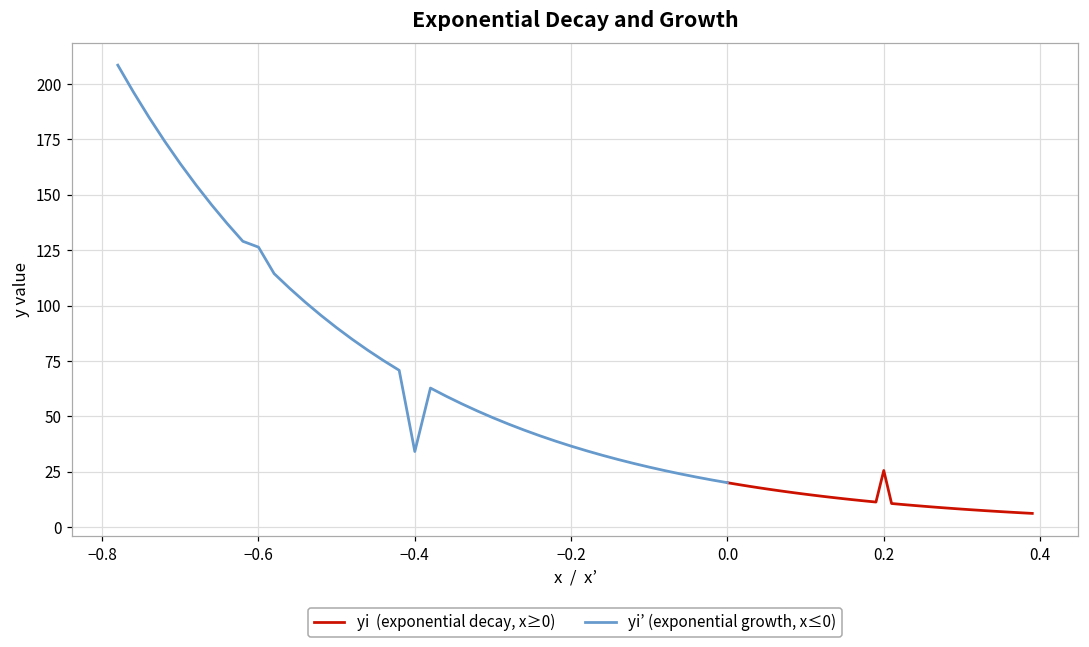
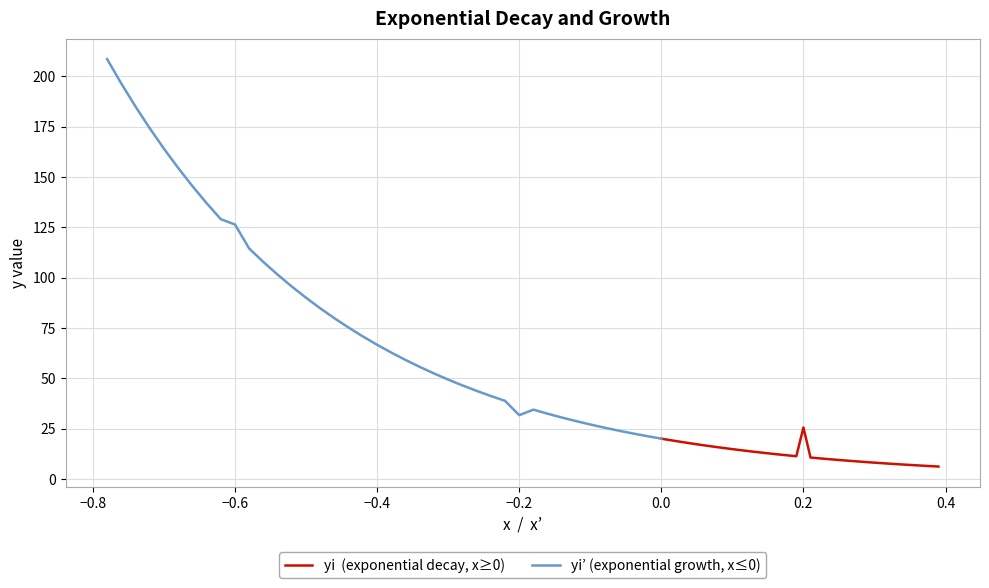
yi’ (exponential growth, x≤0), −0.4: 34 -> 67
yi’ (exponential growth, x≤0), −0.2: 37 -> 32
